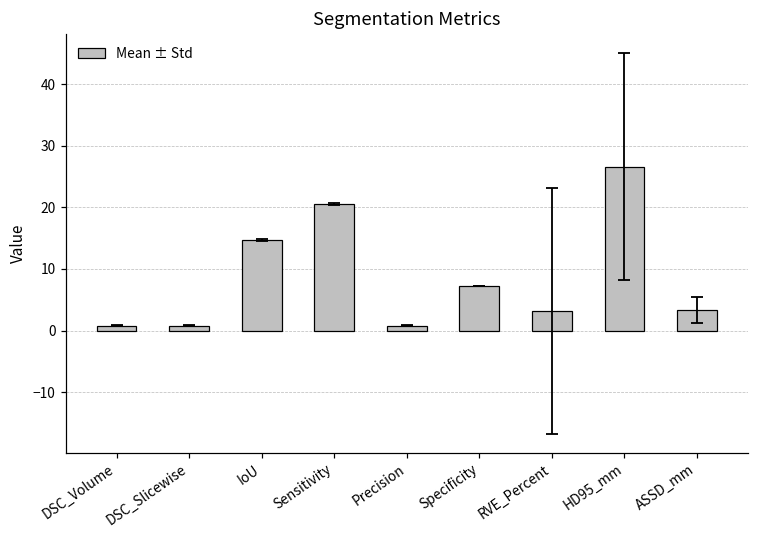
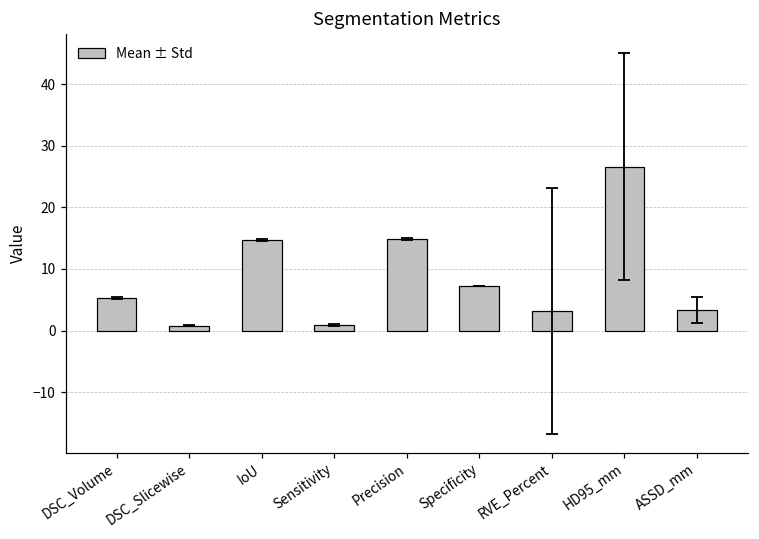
Mean ± Std, DSC_Volume: 1 -> 5
Mean ± Std, Sensitivity: 21 -> 1
Mean ± Std, Precision: 1 -> 15
